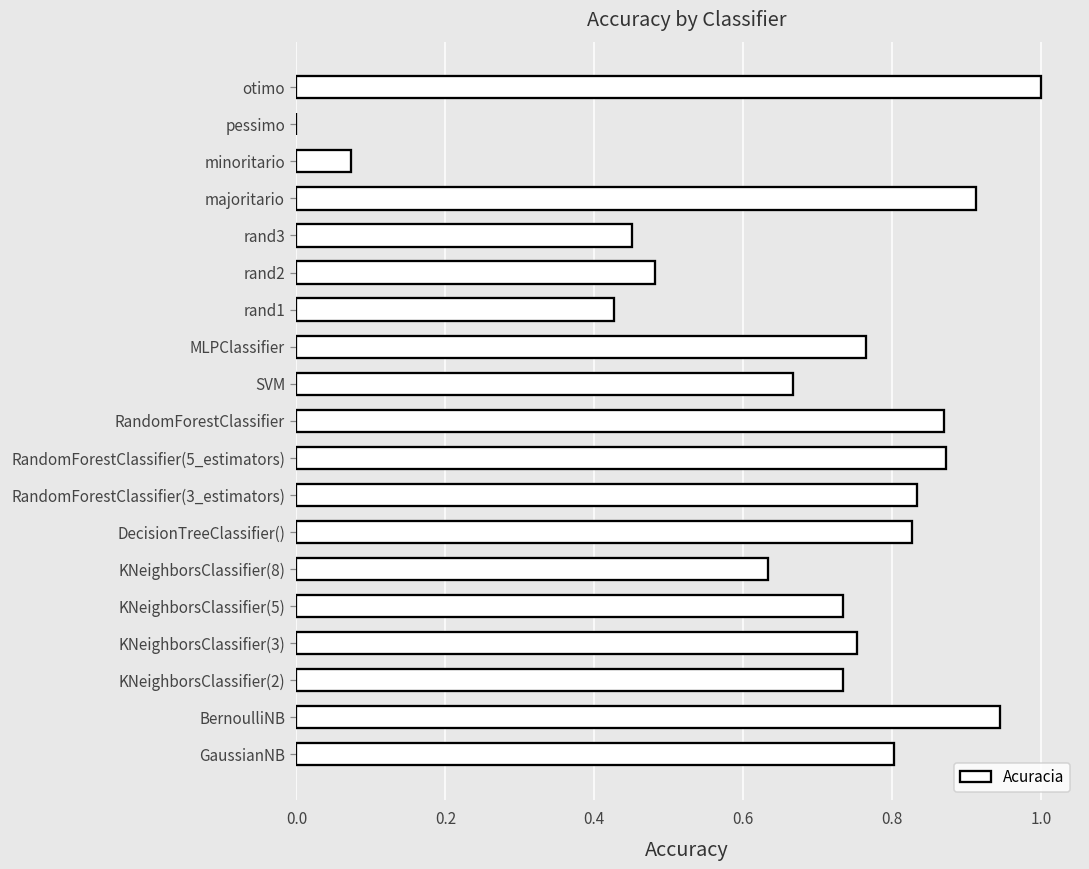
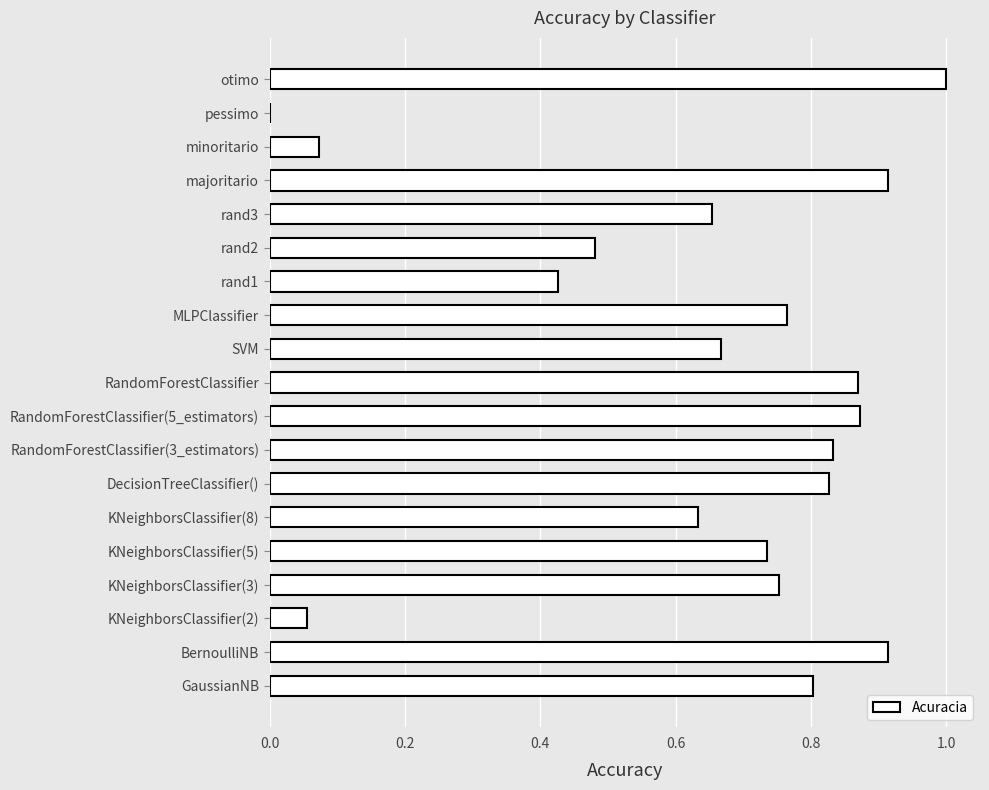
rand3: 0.45 -> 0.65
KNeighborsClassifier(2): 0.73 -> 0.05
BernoulliNB: 0.95 -> 0.91
